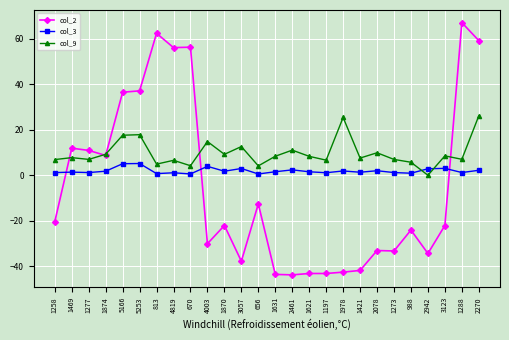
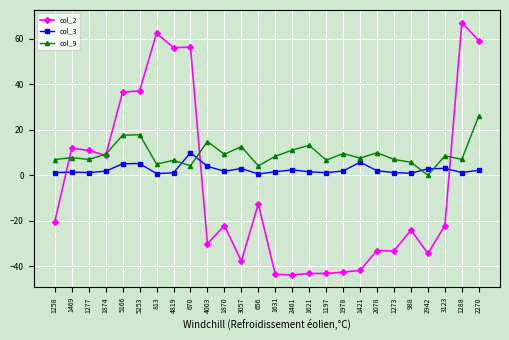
col_3, 670: 1 -> 10
col_9, 1621: 8 -> 13
col_9, 1978: 25 -> 10
col_3, 1421: 1 -> 6
